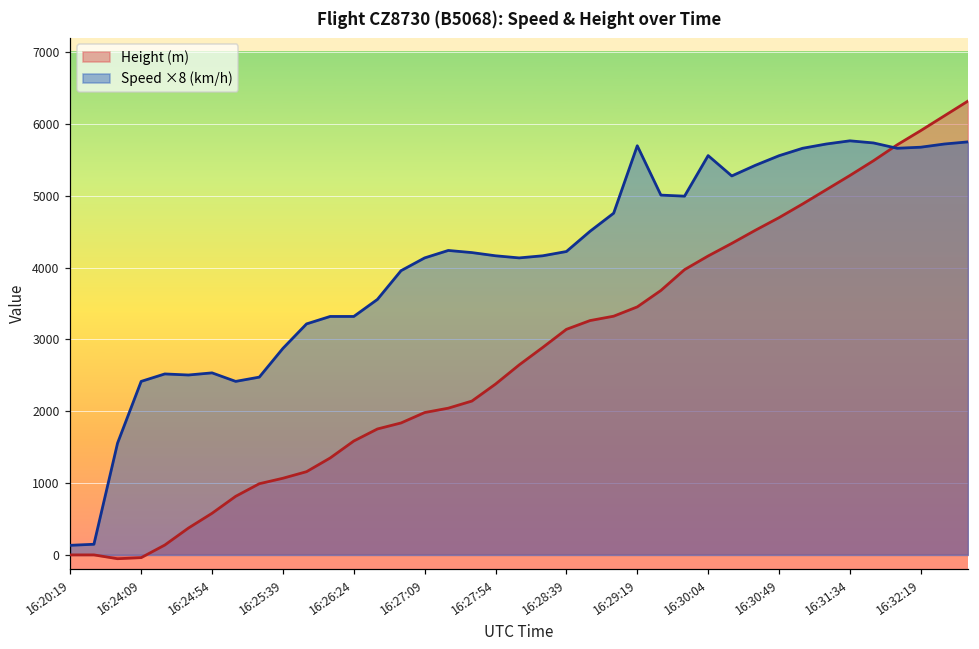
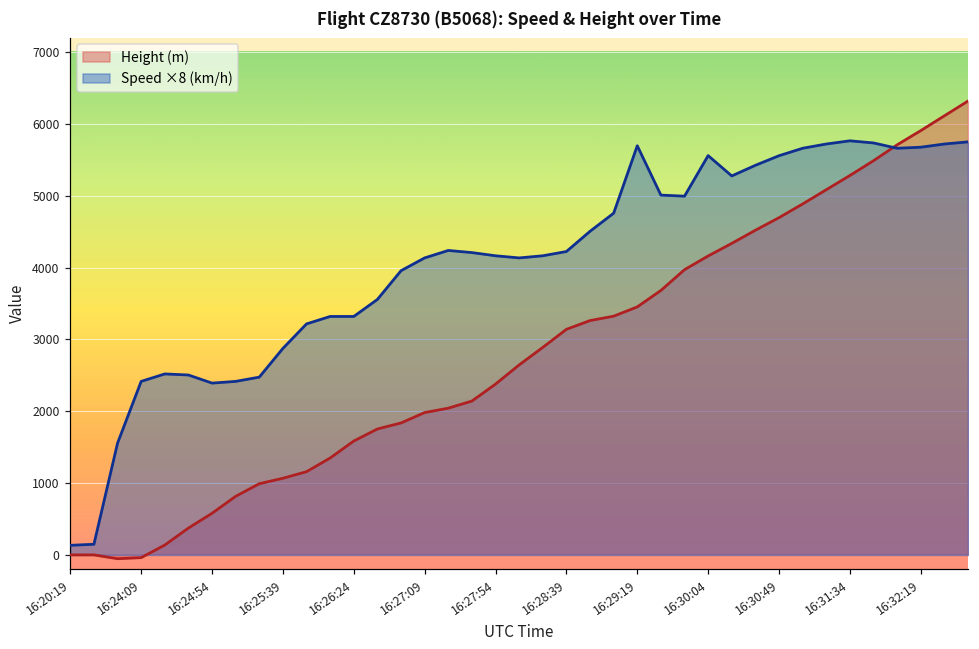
Speed ×8 (km/h), 16:24:54: 2500 -> 2400
